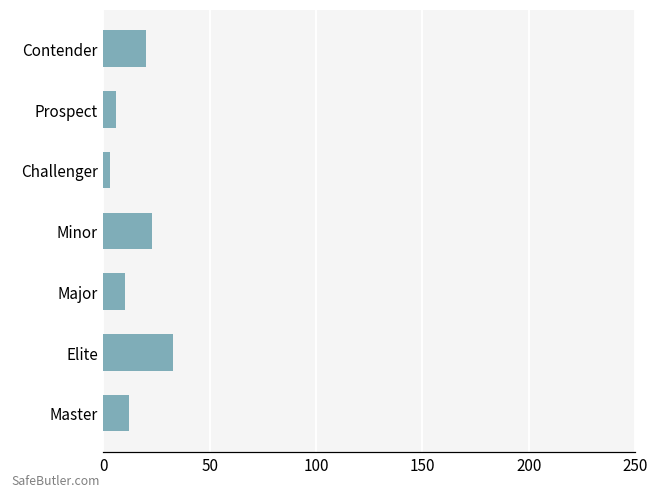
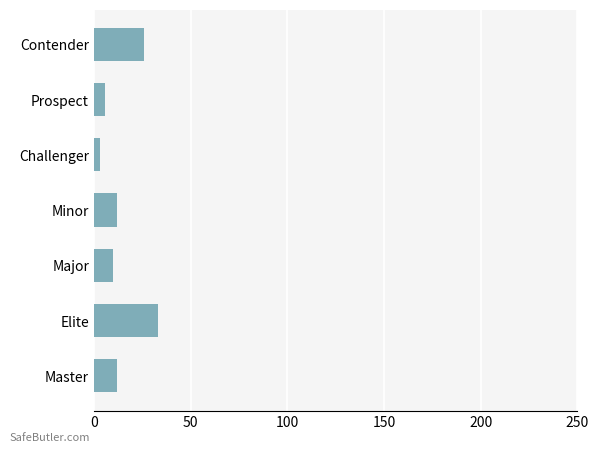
Contender: 20 -> 26
Minor: 23 -> 12
